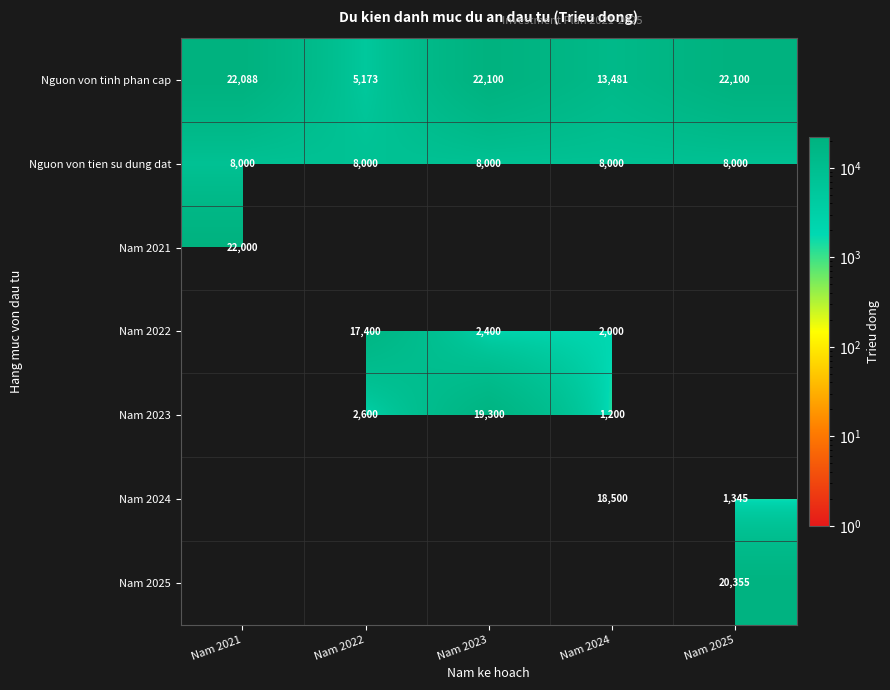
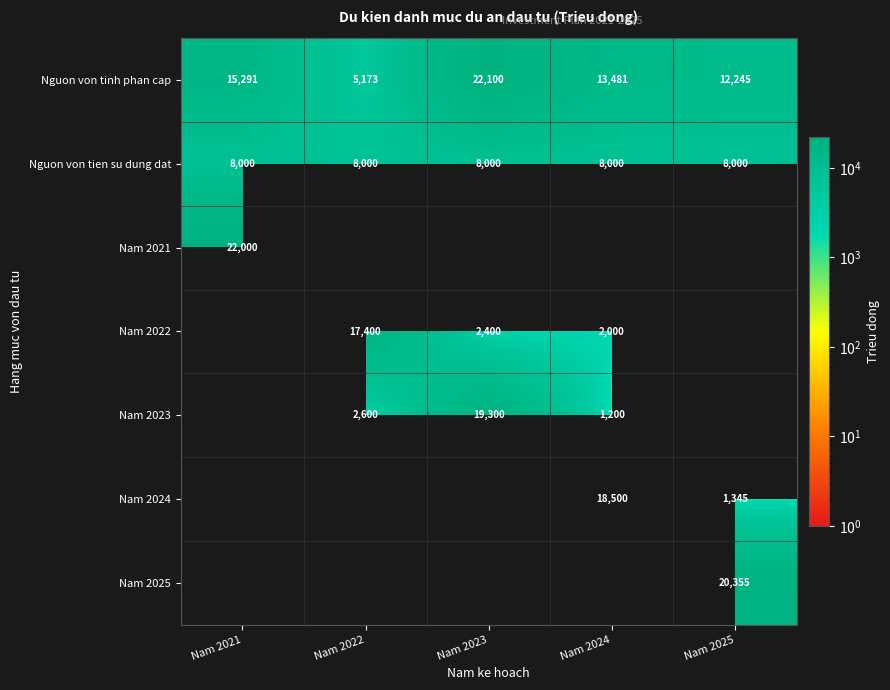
Nguon von tinh phan cap, Nam 2021: 22,088 -> 15,291
Nguon von tinh phan cap, Nam 2025: 22,100 -> 12,245
